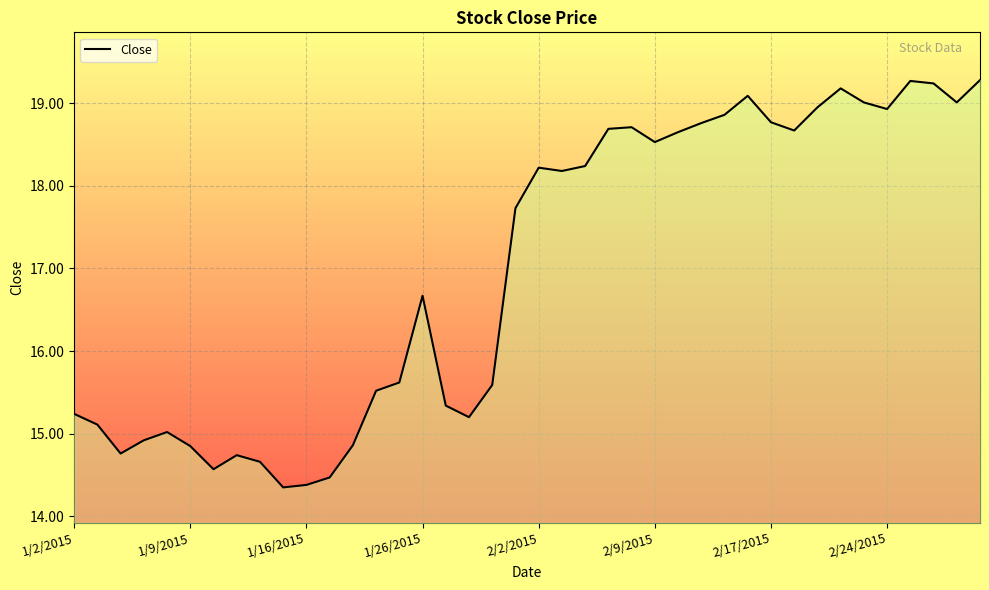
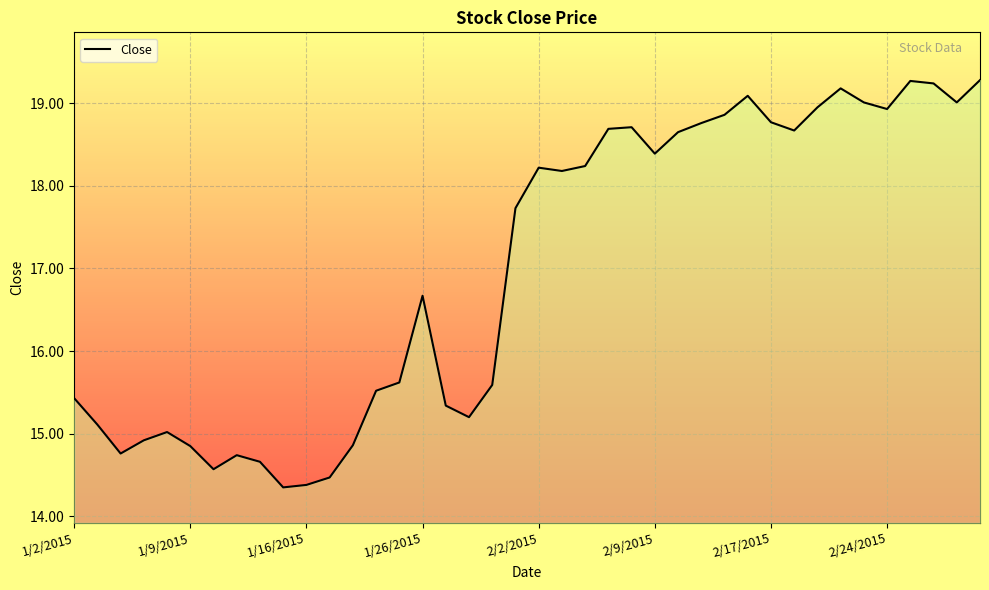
1/2/2015: 15.2 -> 15.4
2/9/2015: 18.5 -> 18.4
